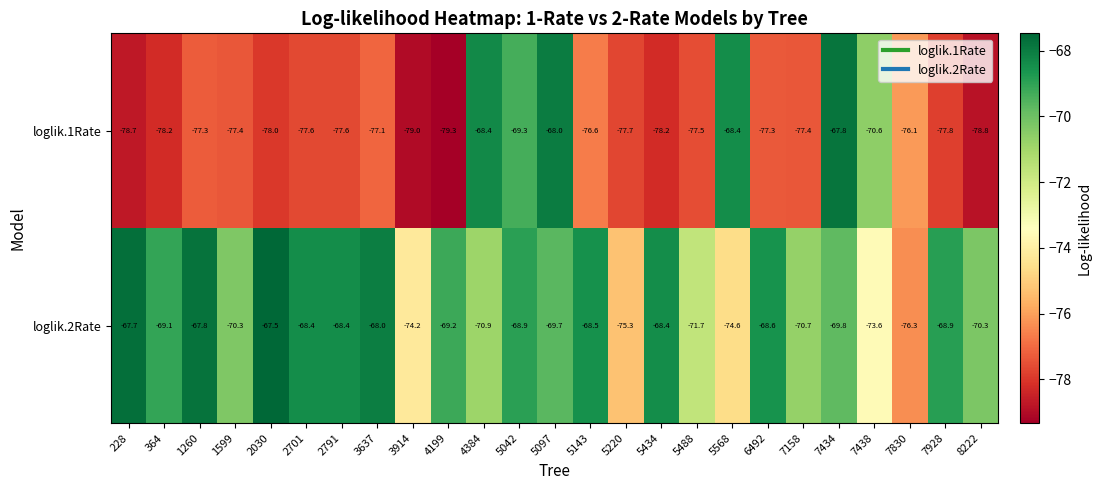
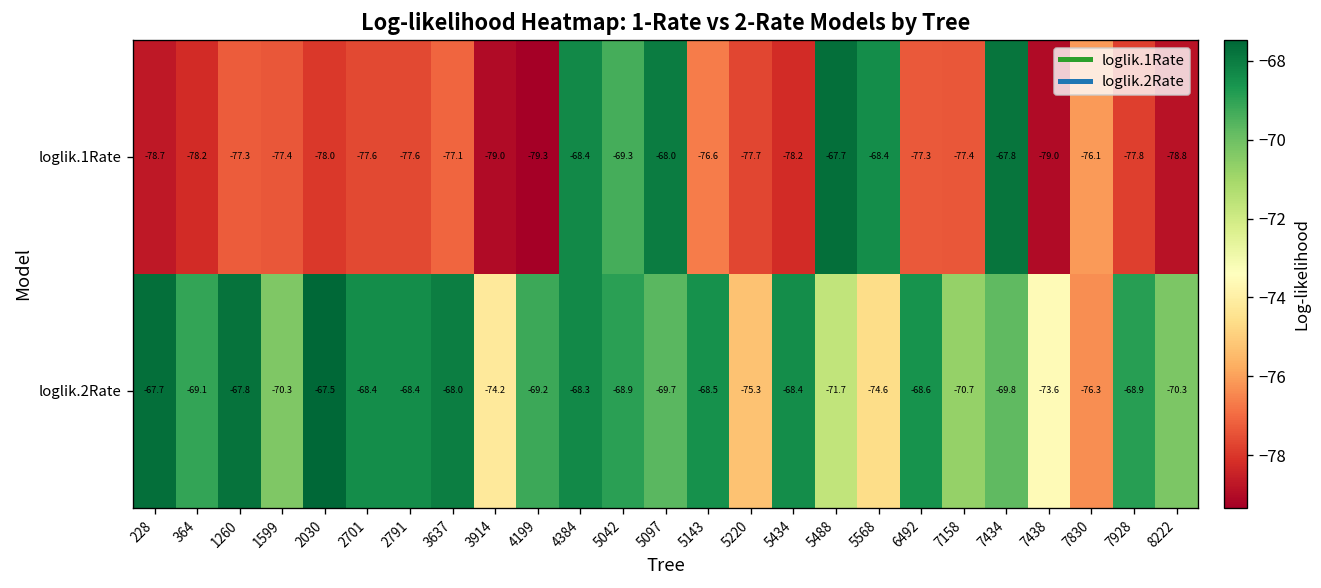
loglik.1Rate, 5488: -77.5 -> -67.7
loglik.1Rate, 7438: -70.6 -> -79.0
loglik.2Rate, 4384: -70.9 -> -68.3
